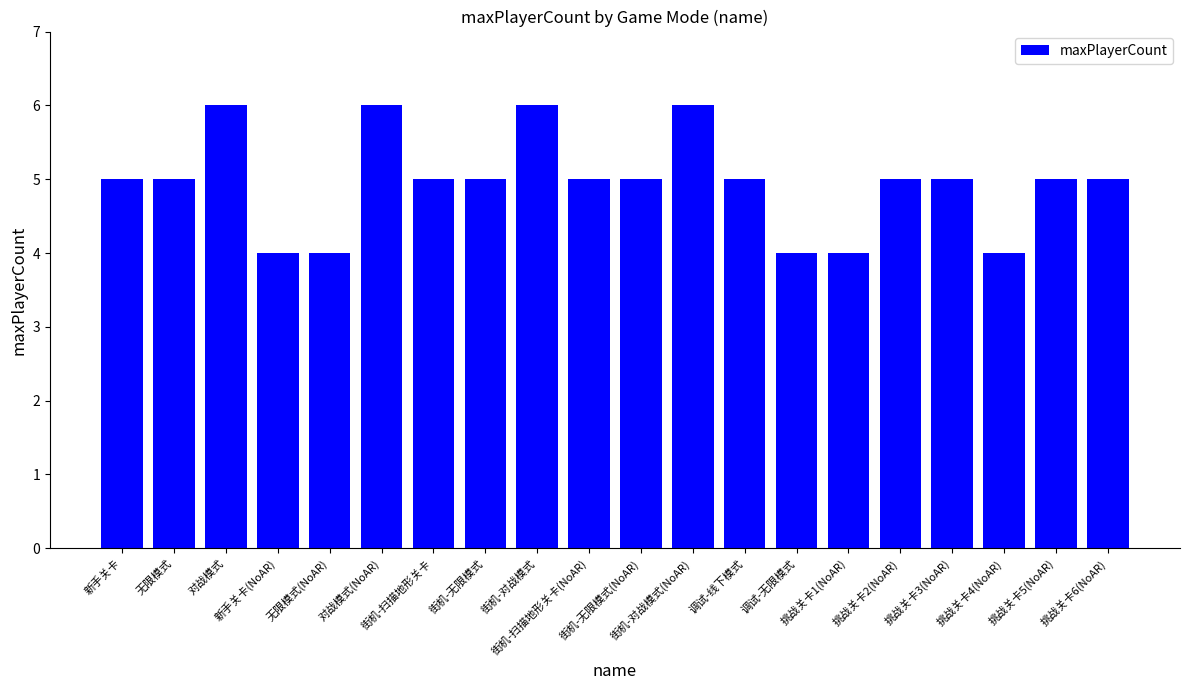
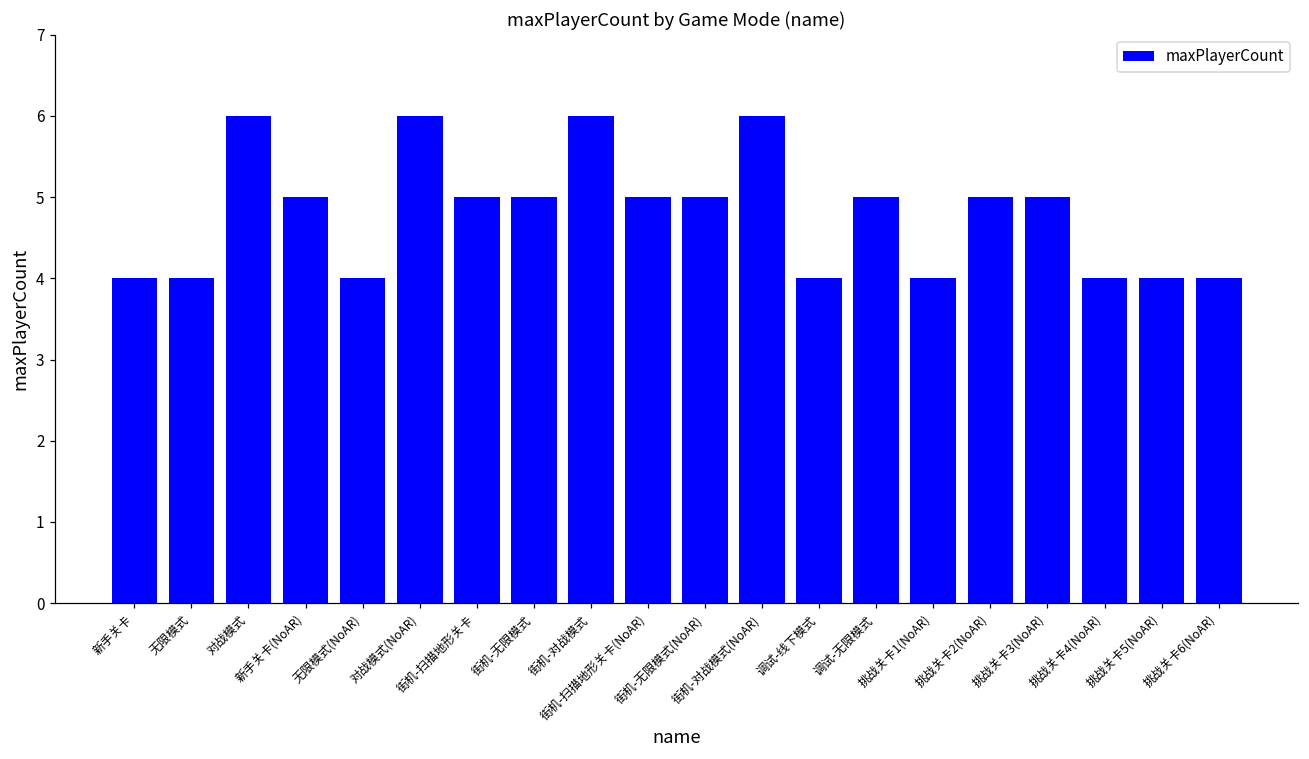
新手关卡: 5 -> 4
无限模式: 5 -> 4
新手关卡(NoAR): 4 -> 5
调试-线下模式: 5 -> 4
调试-无限模式: 4 -> 5
挑战关卡5(NoAR): 5 -> 4
挑战关卡6(NoAR): 5 -> 4
